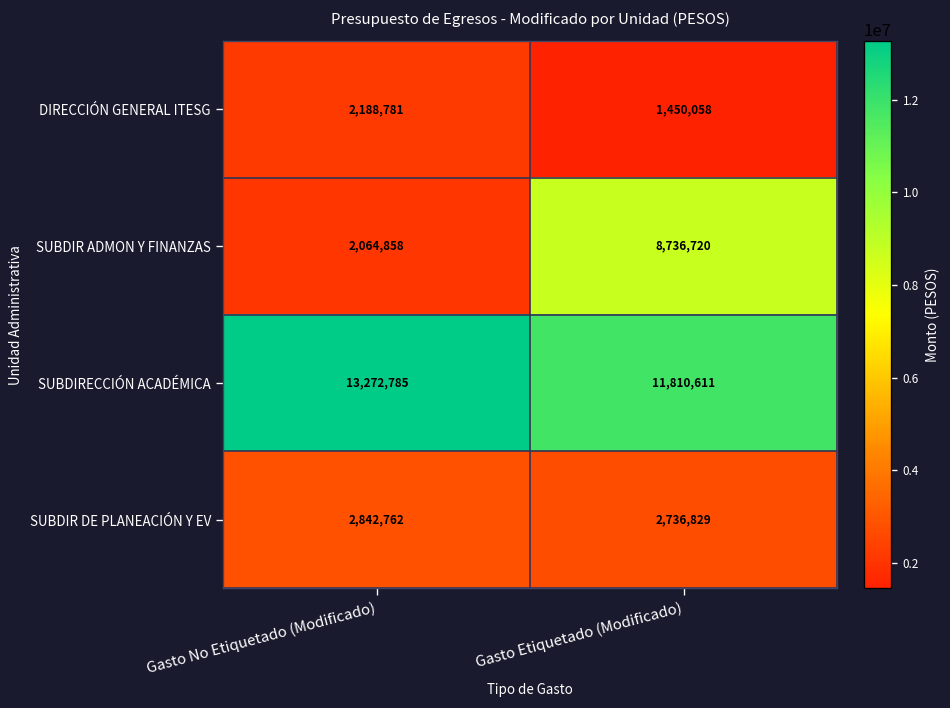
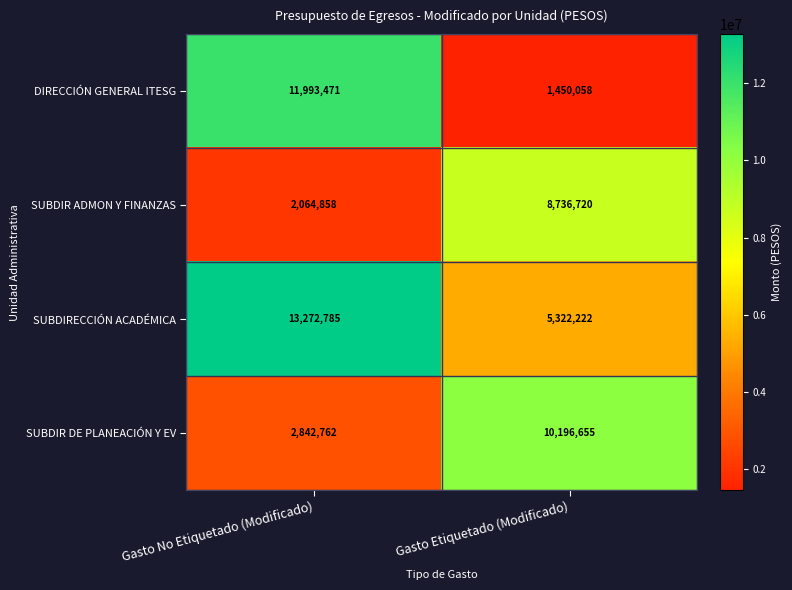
DIRECCIÓN GENERAL ITESG, Gasto No Etiquetado (Modificado): 2,188,781 -> 11,993,471
SUBDIRECCIÓN ACADÉMICA, Gasto Etiquetado (Modificado): 11,810,611 -> 5,322,222
SUBDIR DE PLANEACIÓN Y EV, Gasto Etiquetado (Modificado): 2,736,829 -> 10,196,655
